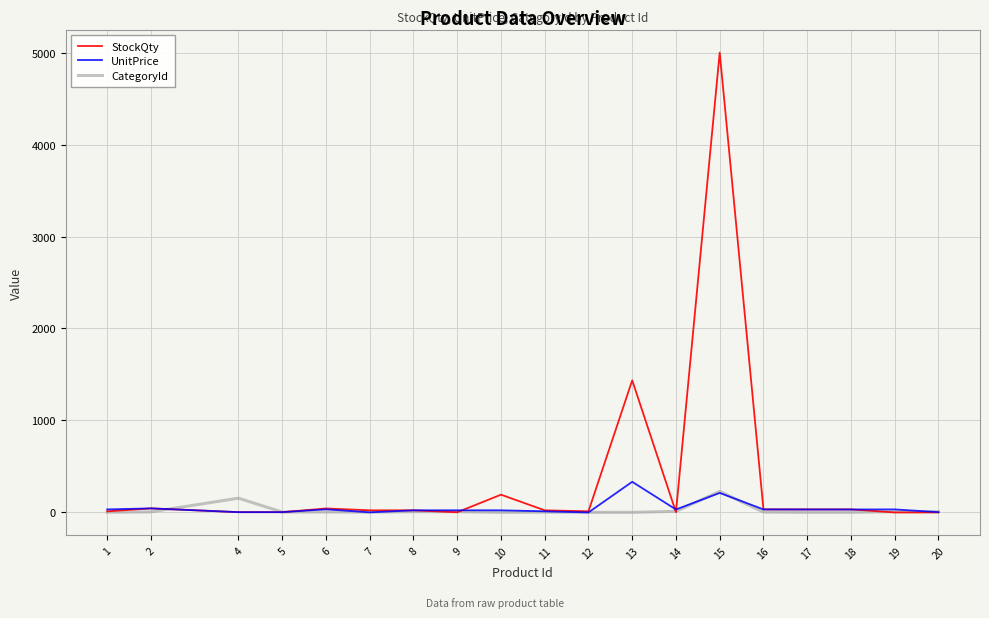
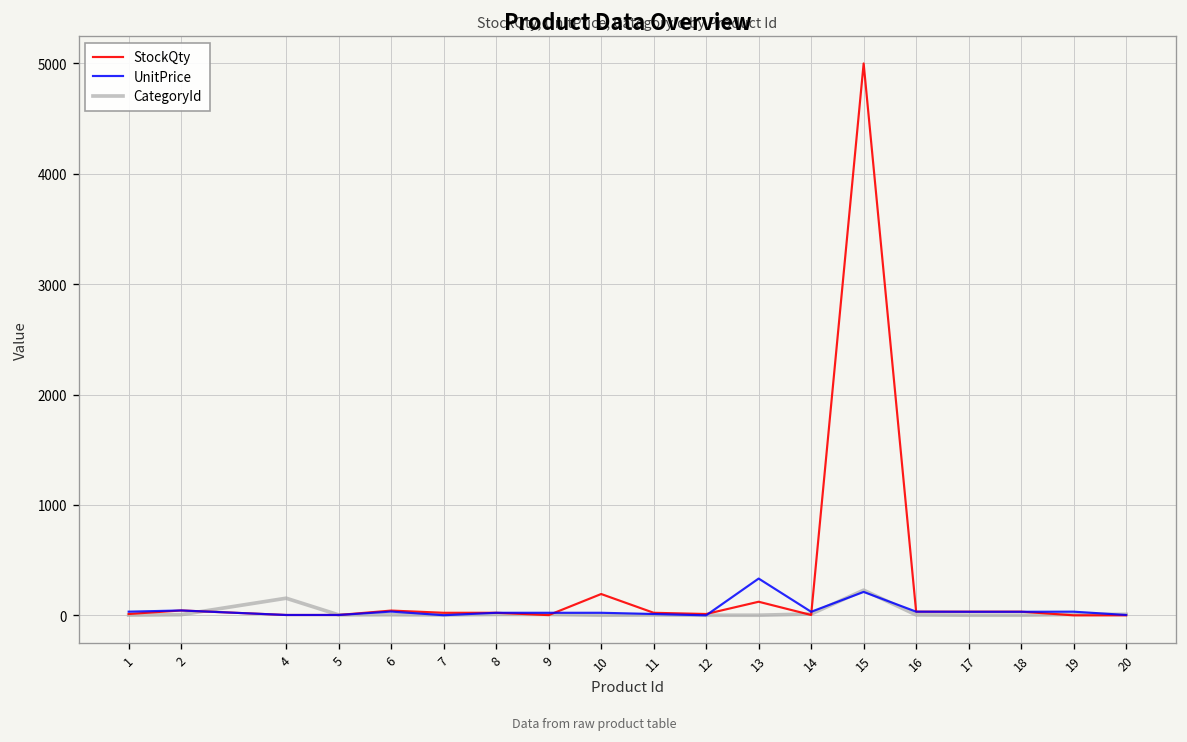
StockQty, 13: 1400 -> 100
